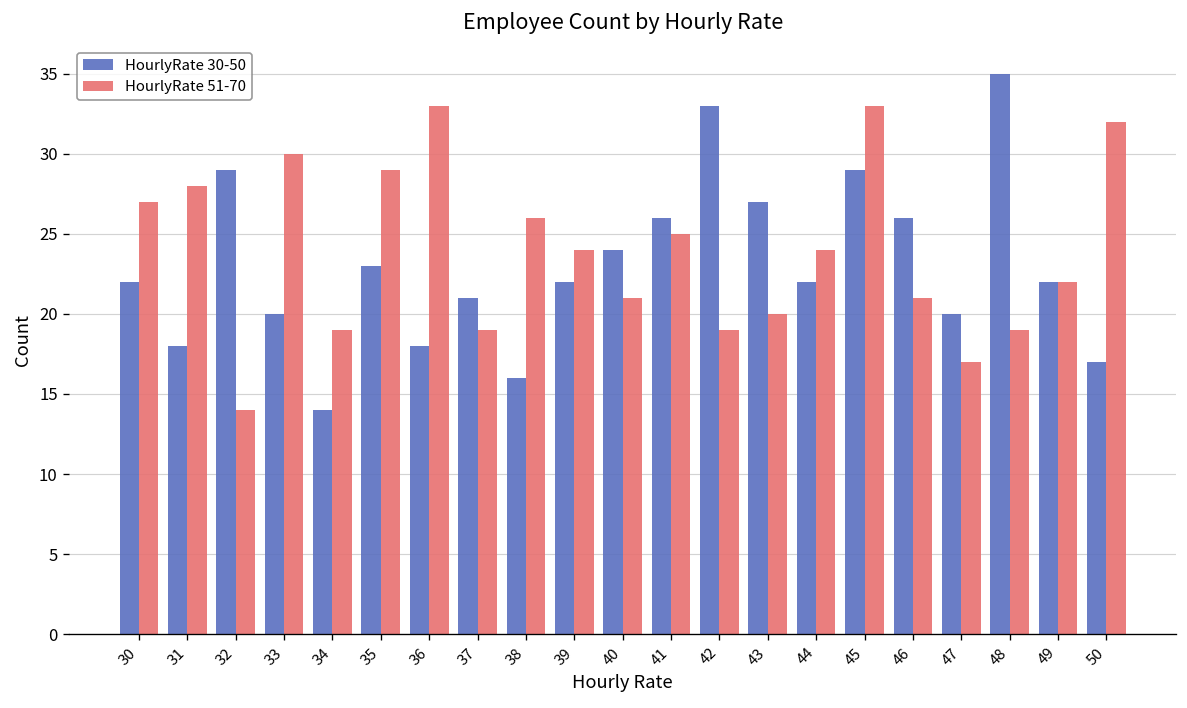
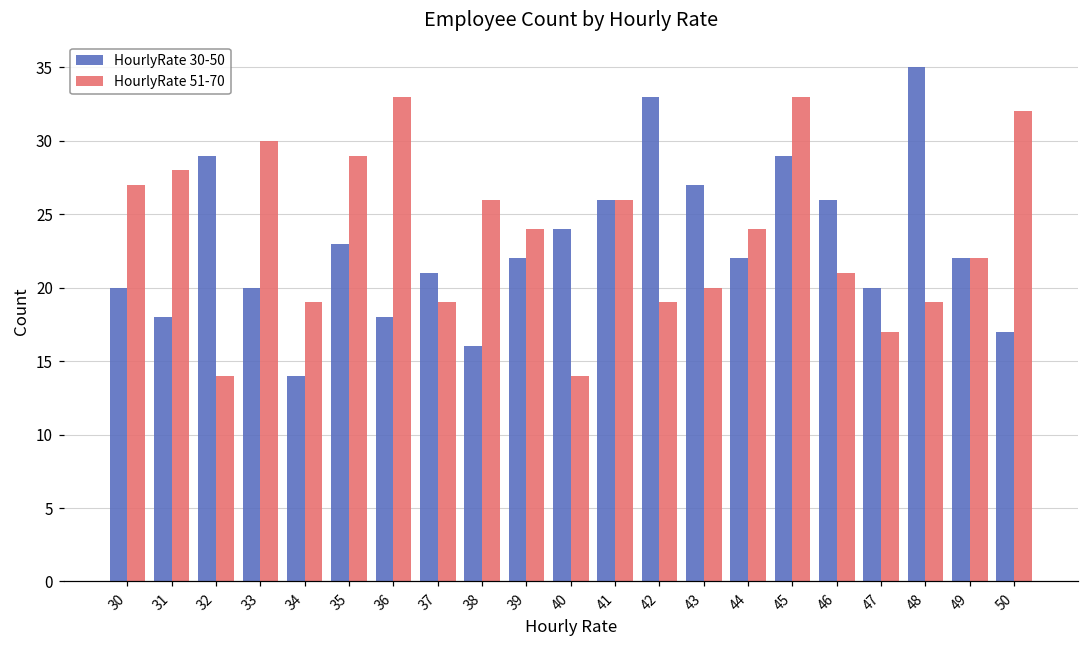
HourlyRate 30-50, 30: 22 -> 20
HourlyRate 51-70, 40: 21 -> 14
HourlyRate 51-70, 41: 25 -> 26
